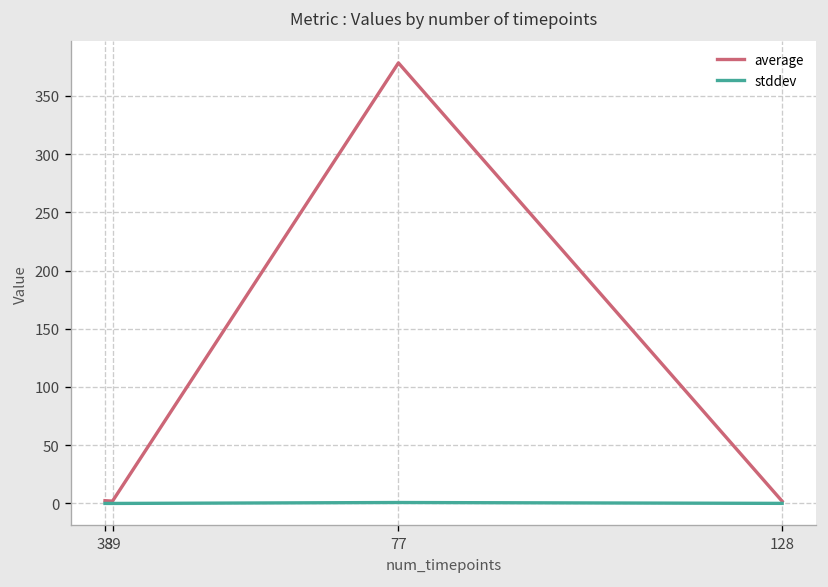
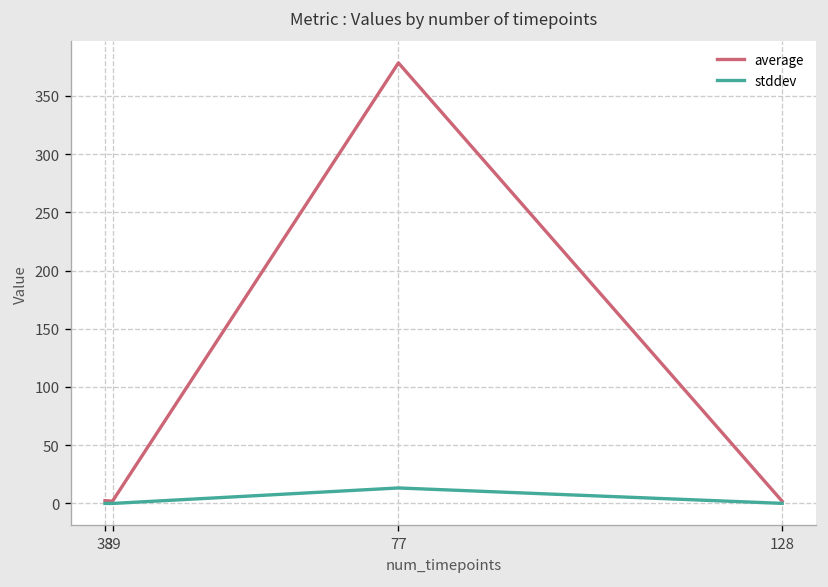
stddev, 77: 0 -> 10
